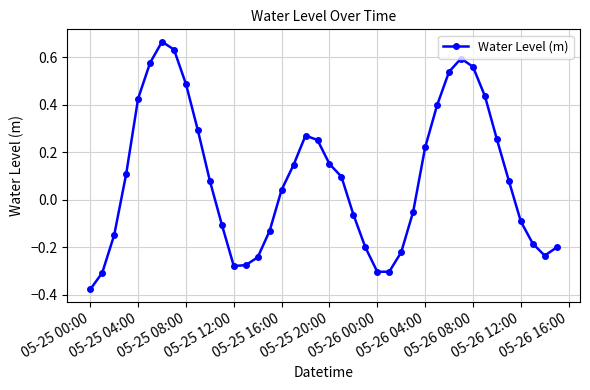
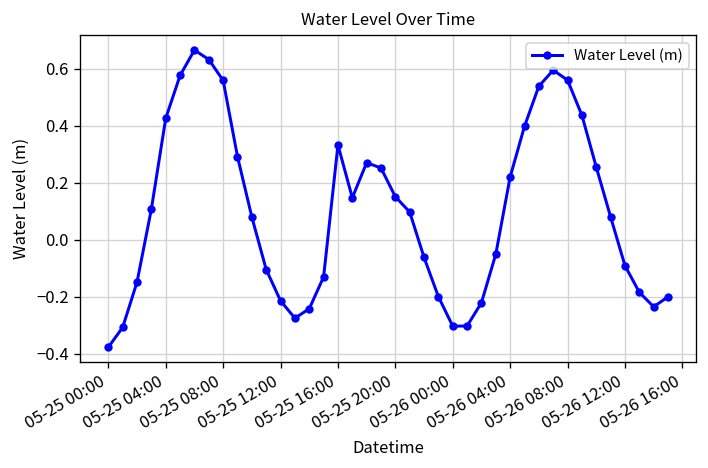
05-25 08:00: 0.49 -> 0.56
05-25 12:00: -0.28 -> -0.21
05-25 16:00: 0.04 -> 0.33
